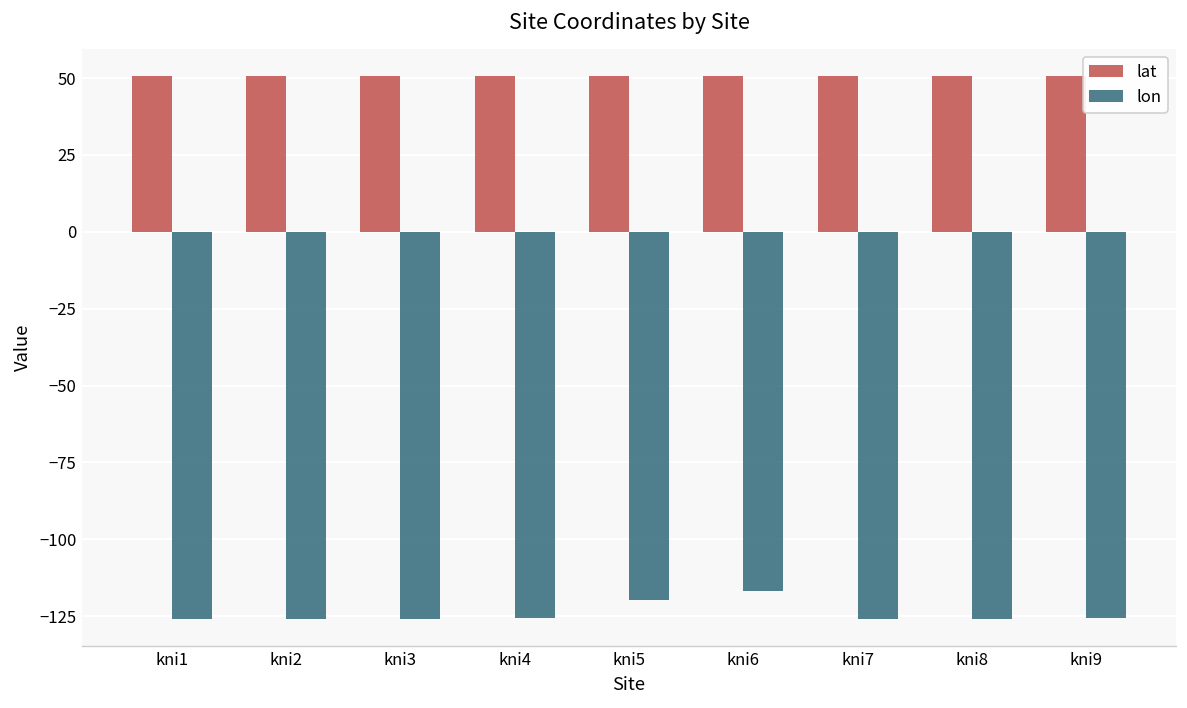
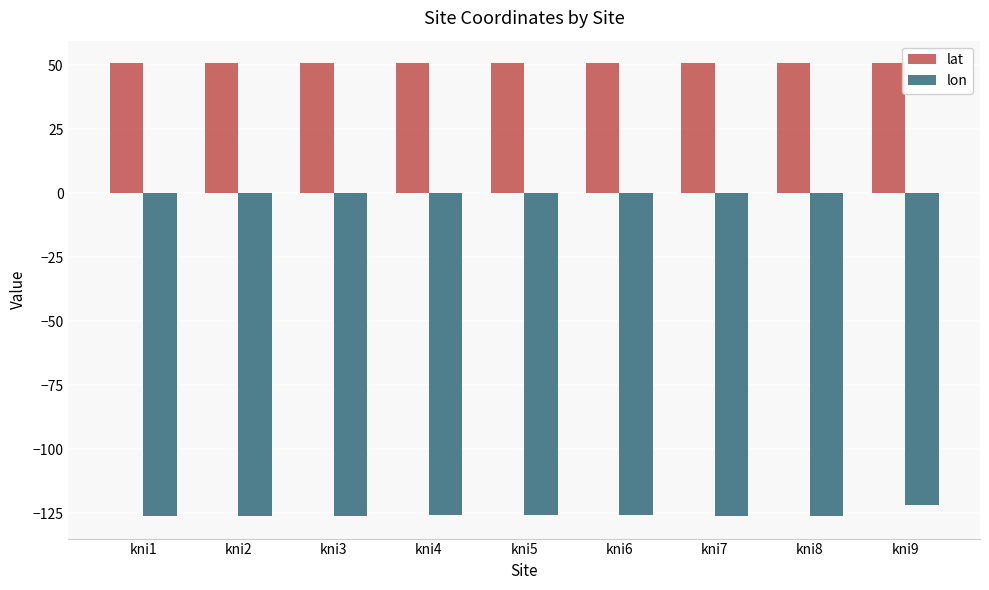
lon, kni5: -120 -> -126
lon, kni6: -117 -> -126
lon, kni9: -126 -> -122
